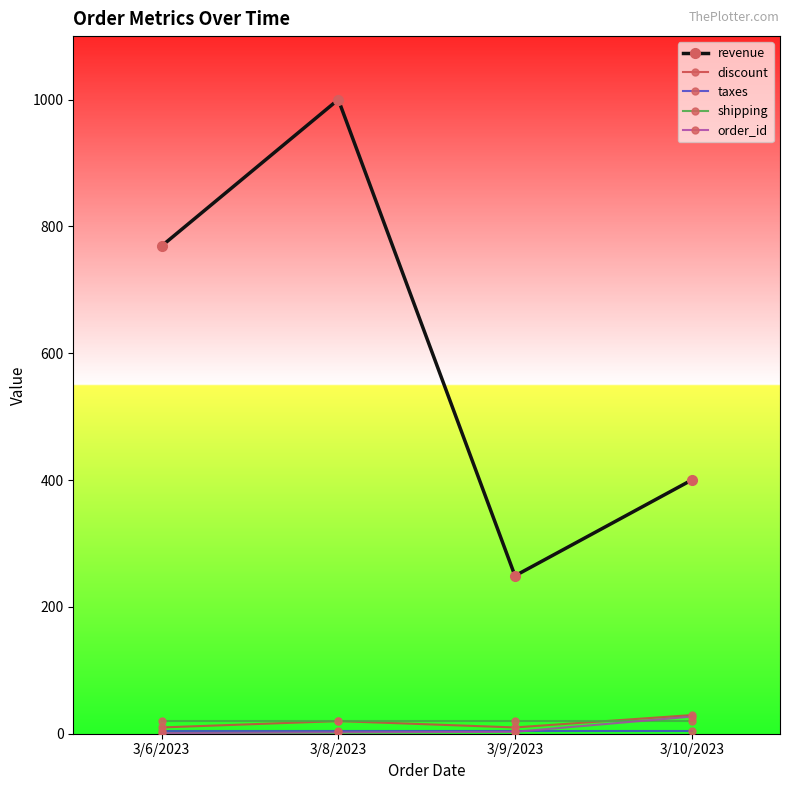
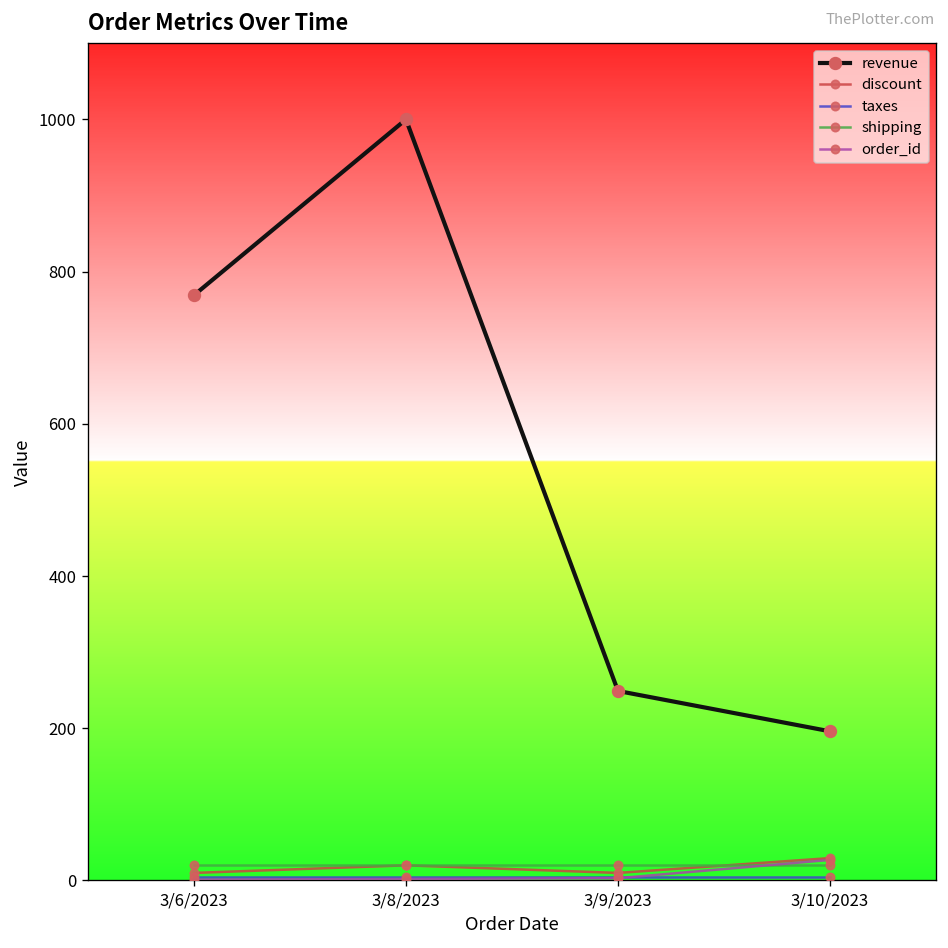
revenue, 3/10/2023: 400 -> 200
